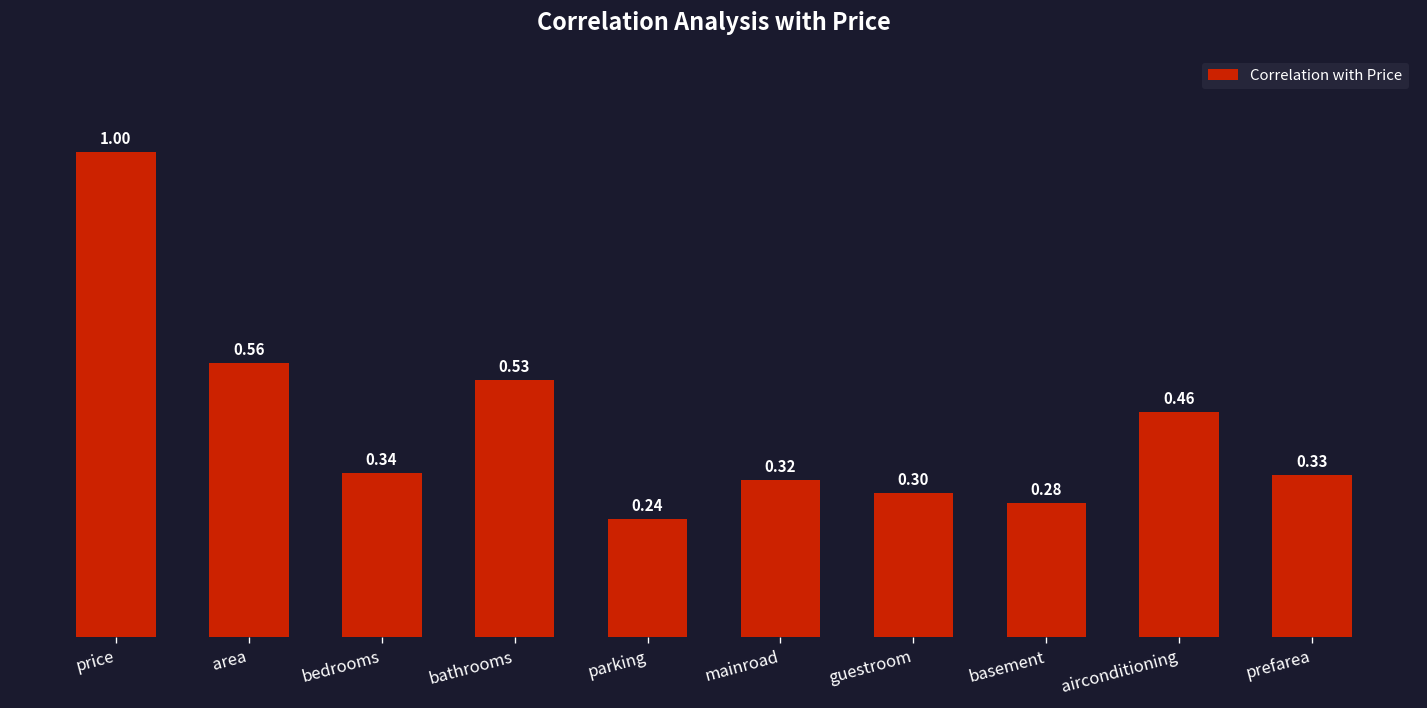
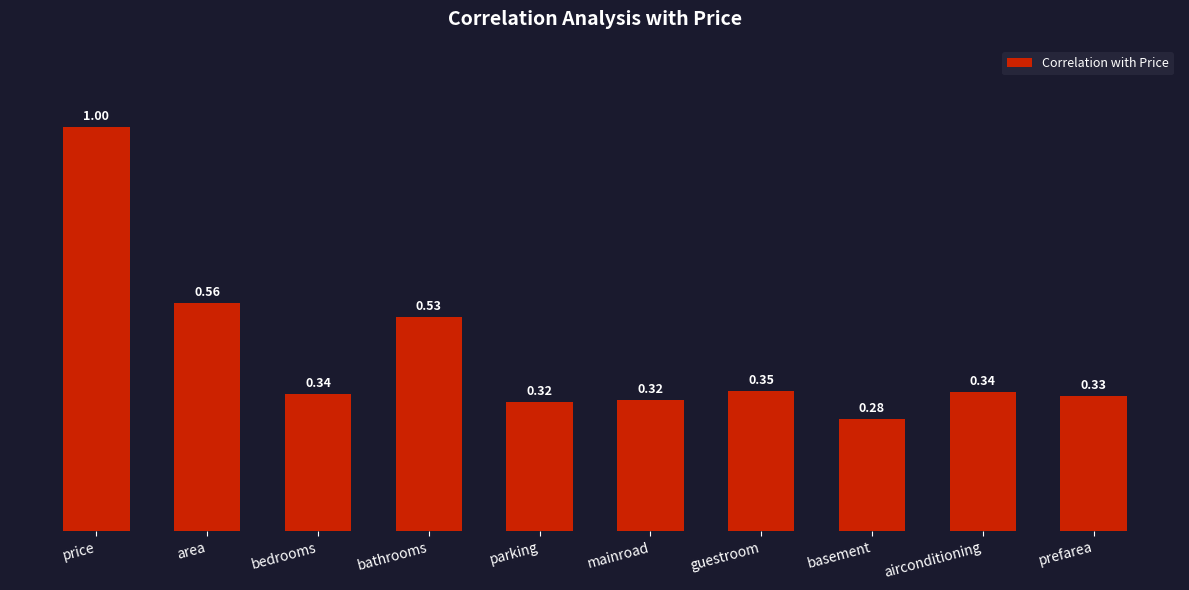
parking: 0.24 -> 0.32
guestroom: 0.30 -> 0.35
airconditioning: 0.46 -> 0.34
